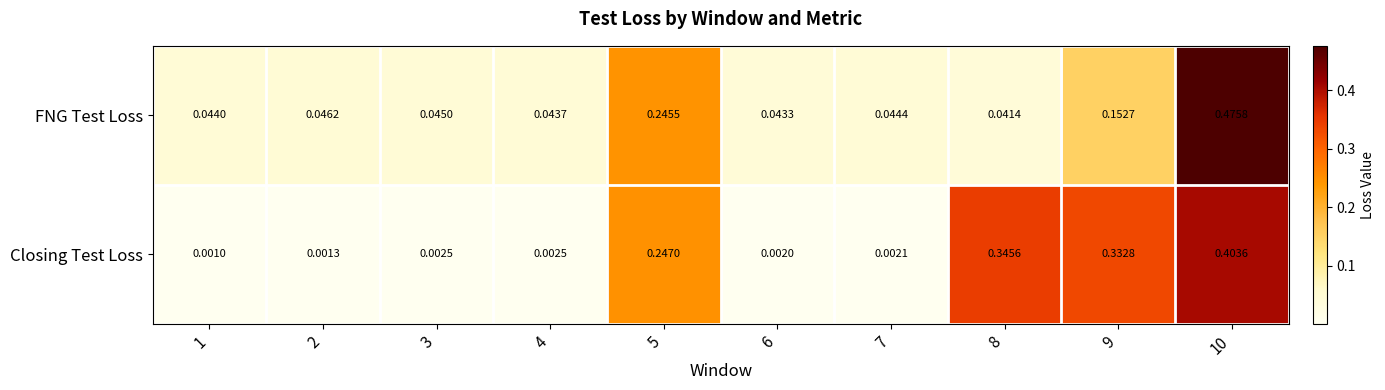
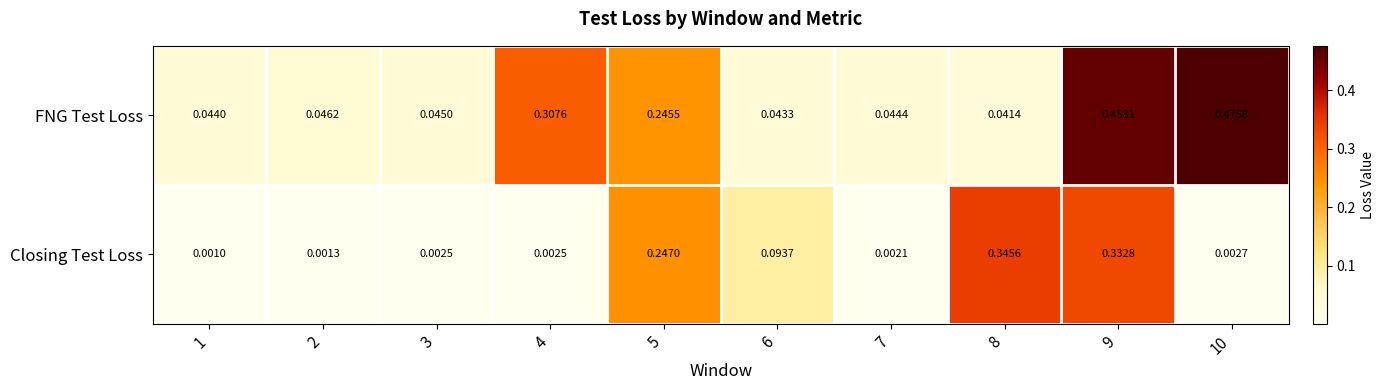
FNG Test Loss, 4: 0.0437 -> 0.3076
FNG Test Loss, 9: 0.1527 -> 0.4581
Closing Test Loss, 6: 0.0020 -> 0.0937
Closing Test Loss, 10: 0.4036 -> 0.0027
